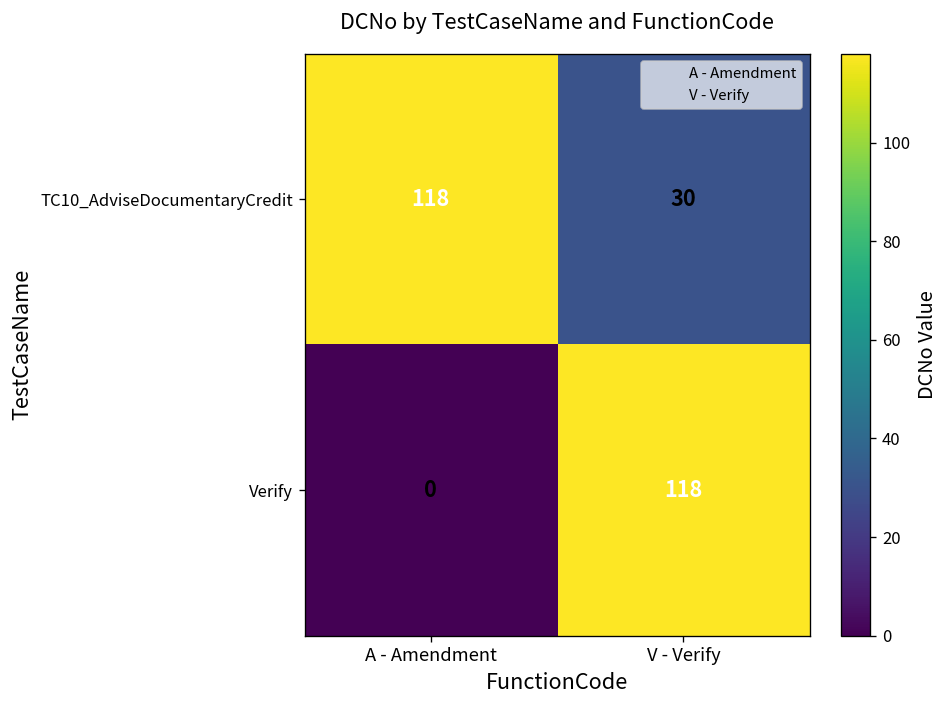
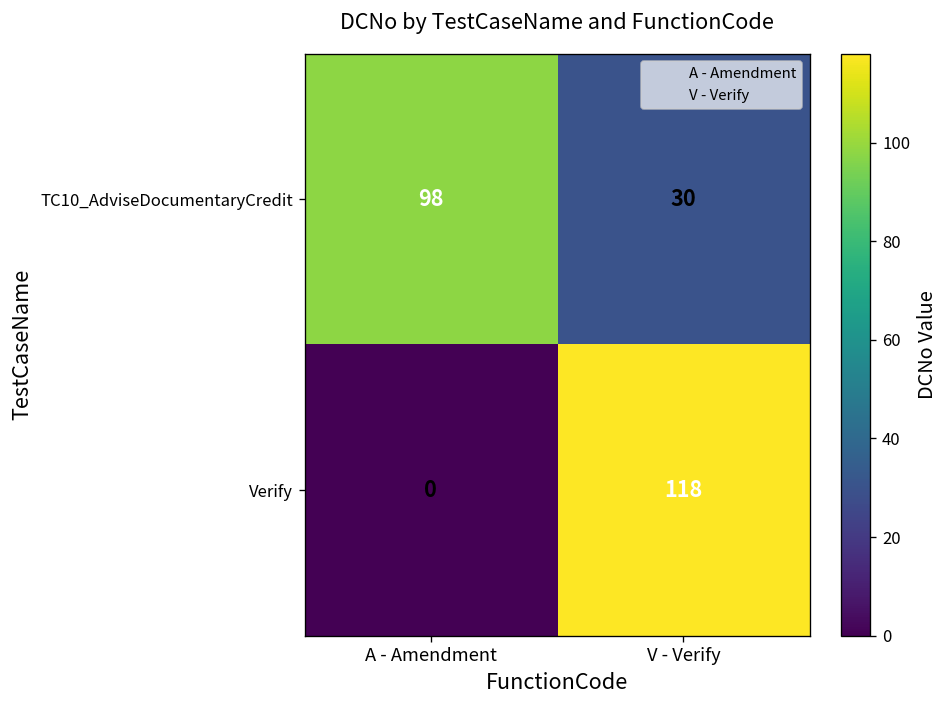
TC10_AdviseDocumentaryCredit, A - Amendment: 118 -> 98
